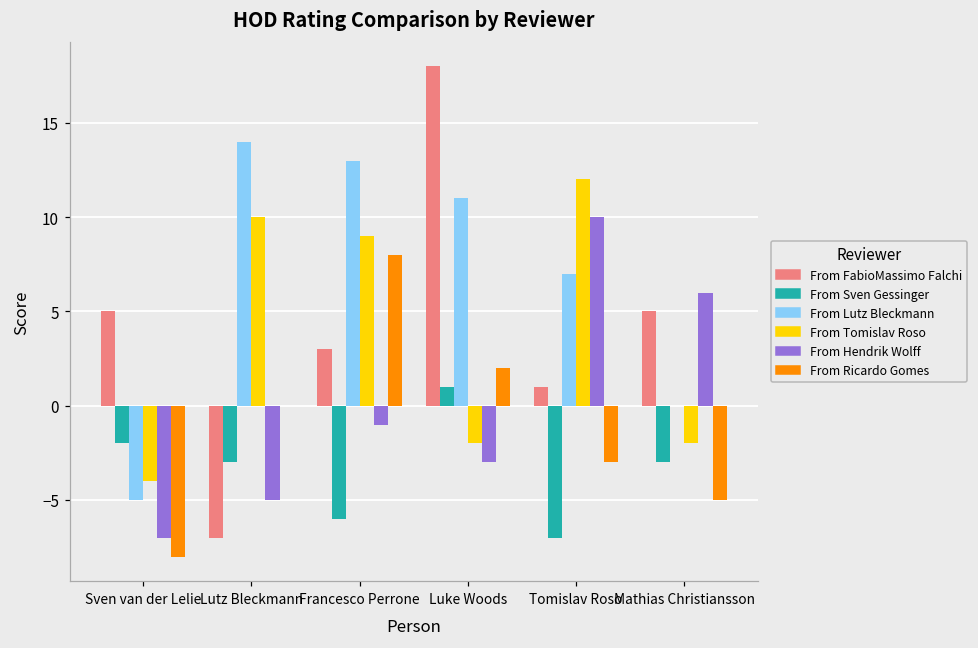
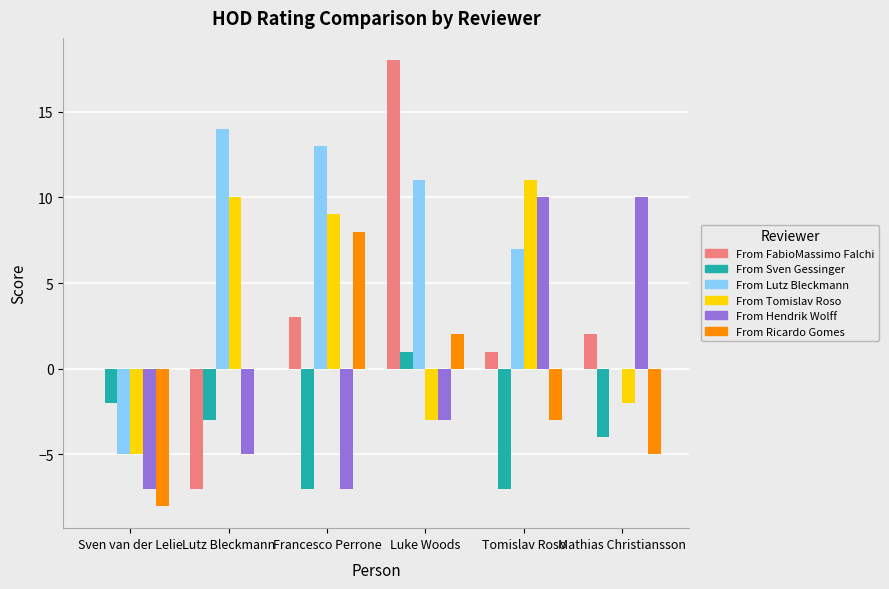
From FabioMassimo Falchi, Sven van der Lelie: 5 -> 0
From Tomislav Roso, Sven van der Lelie: -4 -> -5
From Sven Gessinger, Francesco Perrone: -6 -> -7
From Hendrik Wolff, Francesco Perrone: -1 -> -7
From Tomislav Roso, Luke Woods: -2 -> -3
From Tomislav Roso, Tomislav Roso: 12 -> 11
From FabioMassimo Falchi, Mathias Christiansson: 5 -> 2
From Sven Gessinger, Mathias Christiansson: -3 -> -4
From Hendrik Wolff, Mathias Christiansson: 6 -> 10
